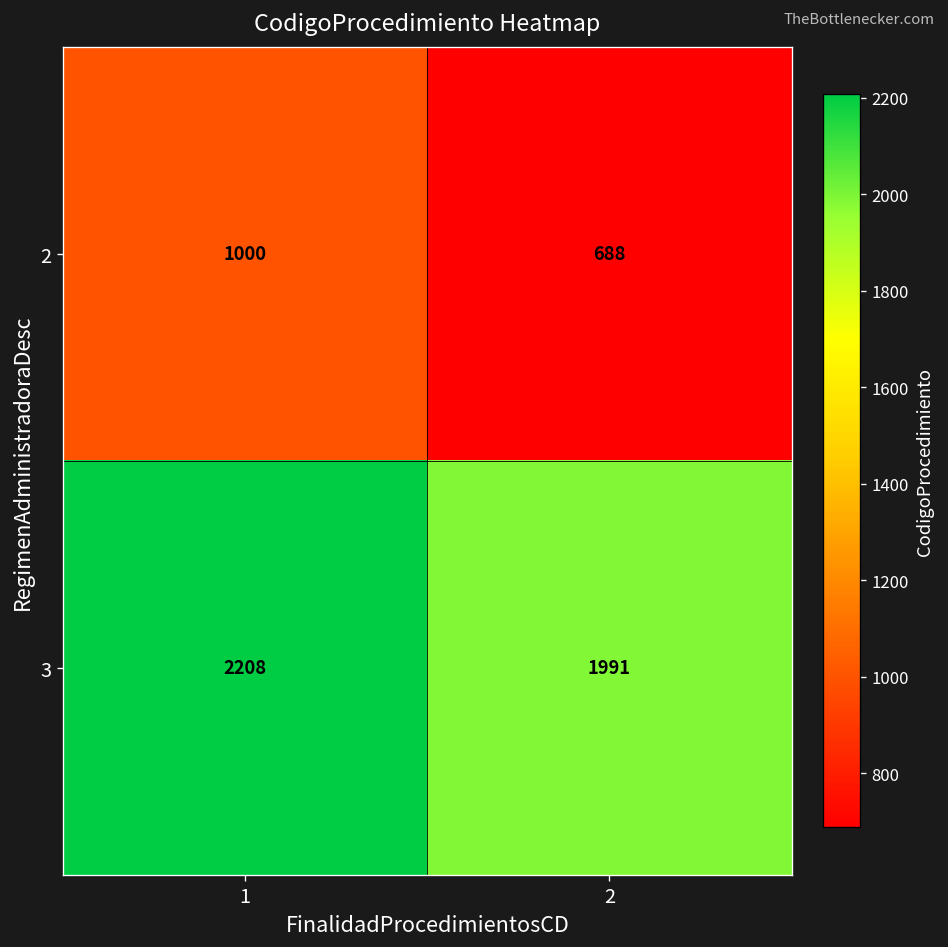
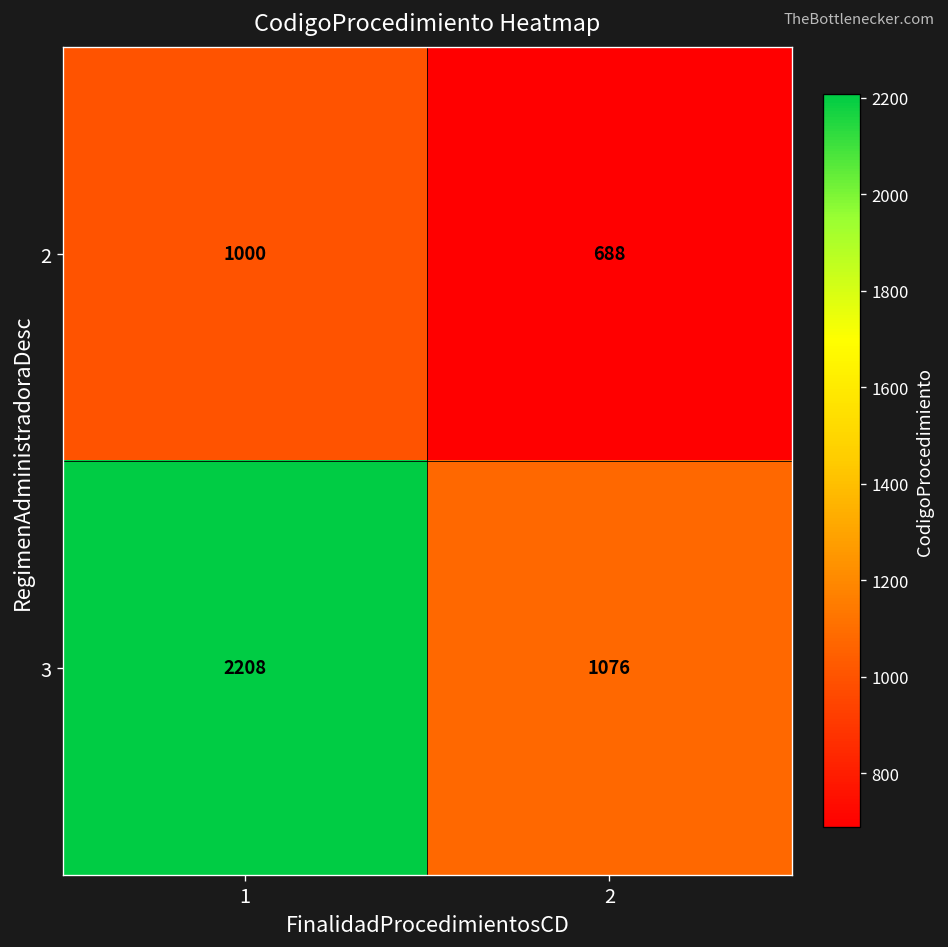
3, 2: 1991 -> 1076
